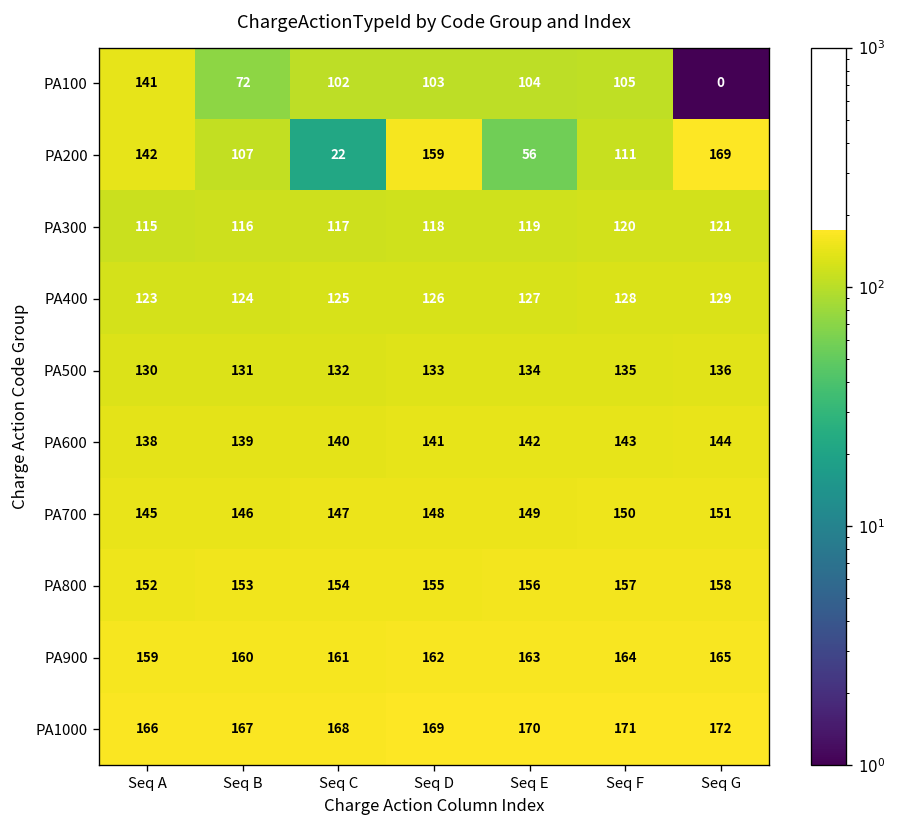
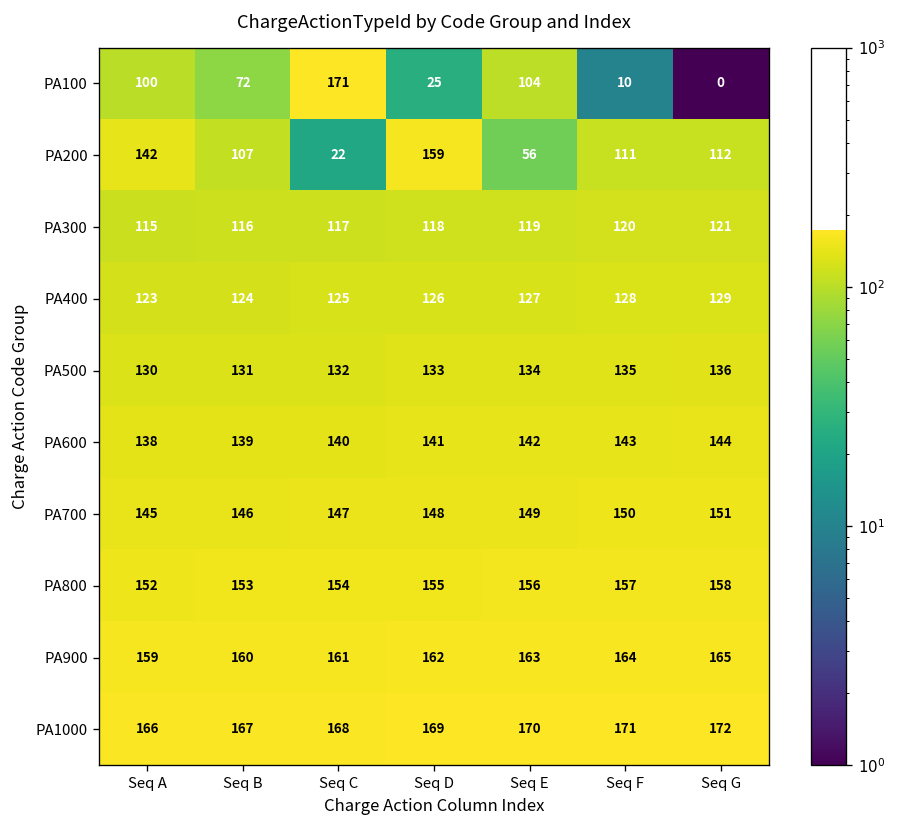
PA100, Seq A: 141 -> 100
PA100, Seq C: 102 -> 171
PA100, Seq D: 103 -> 25
PA100, Seq F: 105 -> 10
PA200, Seq G: 169 -> 112
